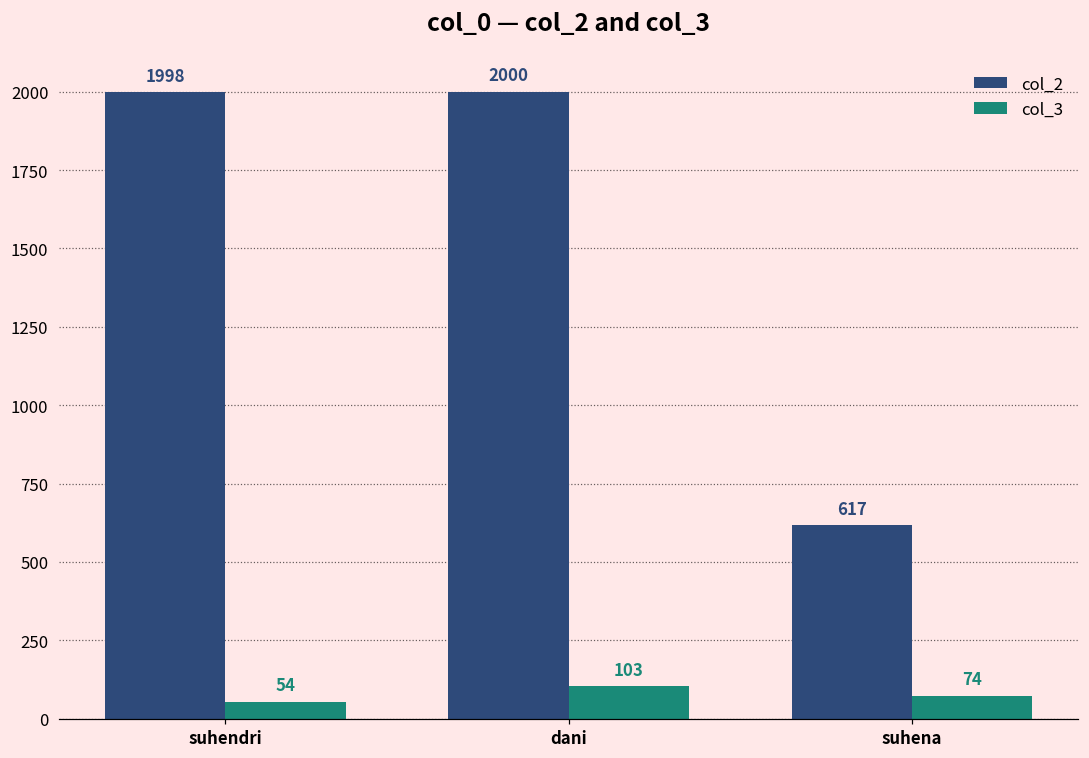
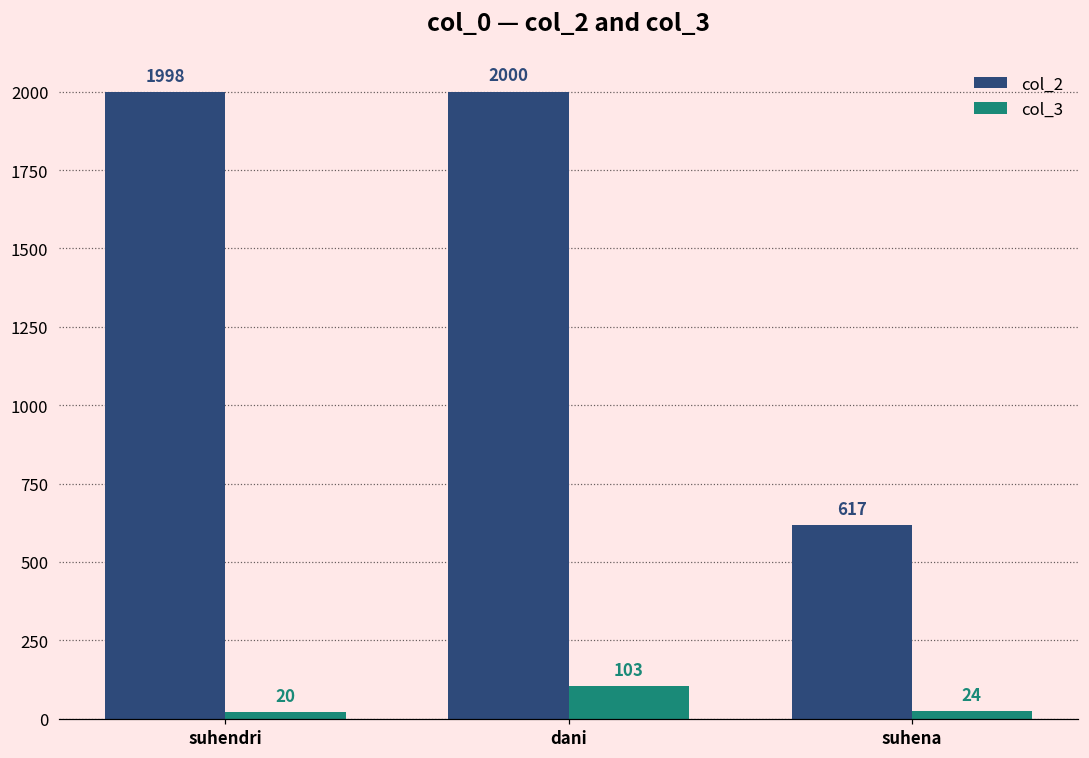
col_3, suhendri: 54 -> 20
col_3, suhena: 74 -> 24
